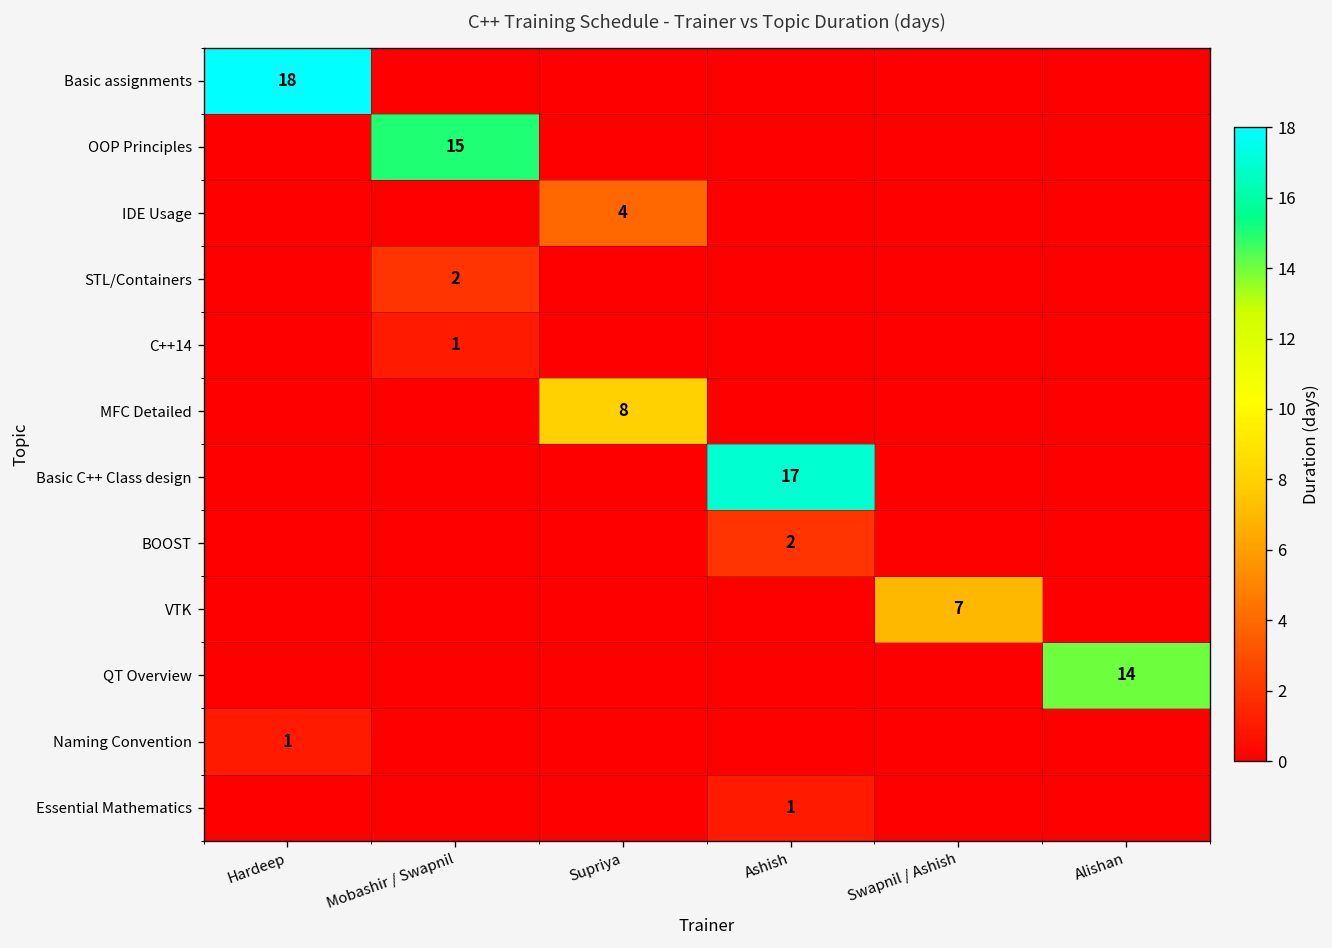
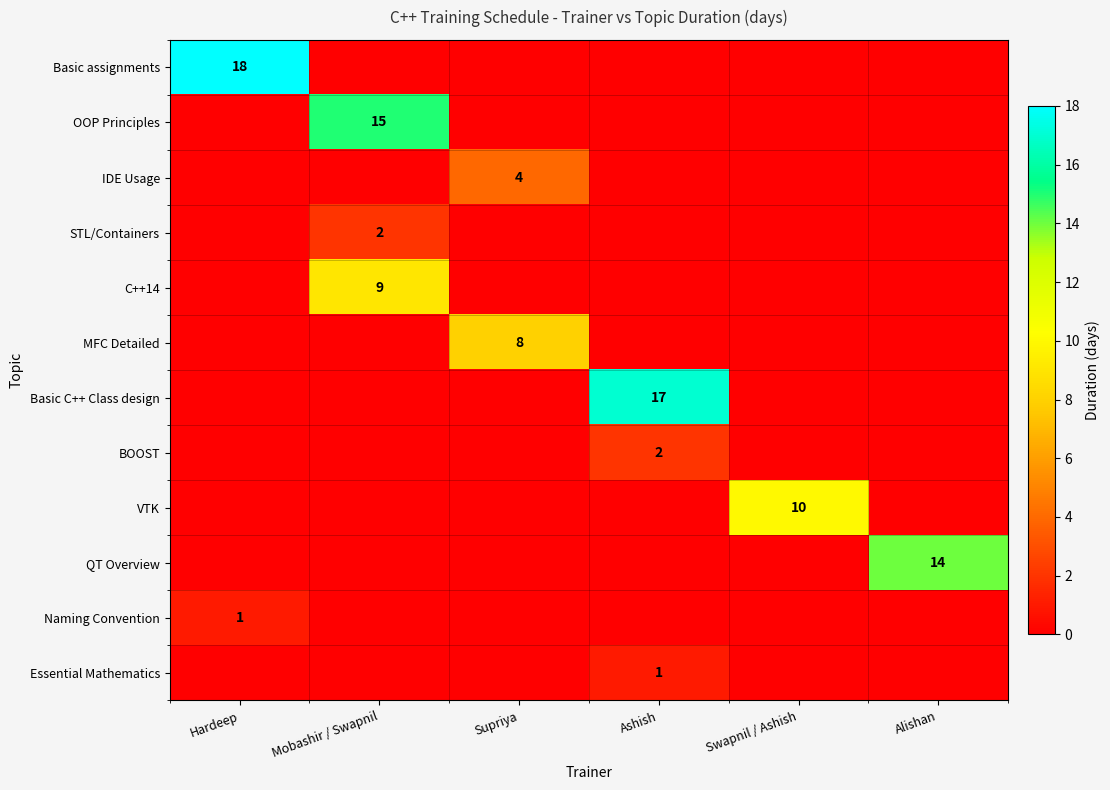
C++14, Mobashir / Swapnil: 1 -> 9
VTK, Swapnil / Ashish: 7 -> 10
